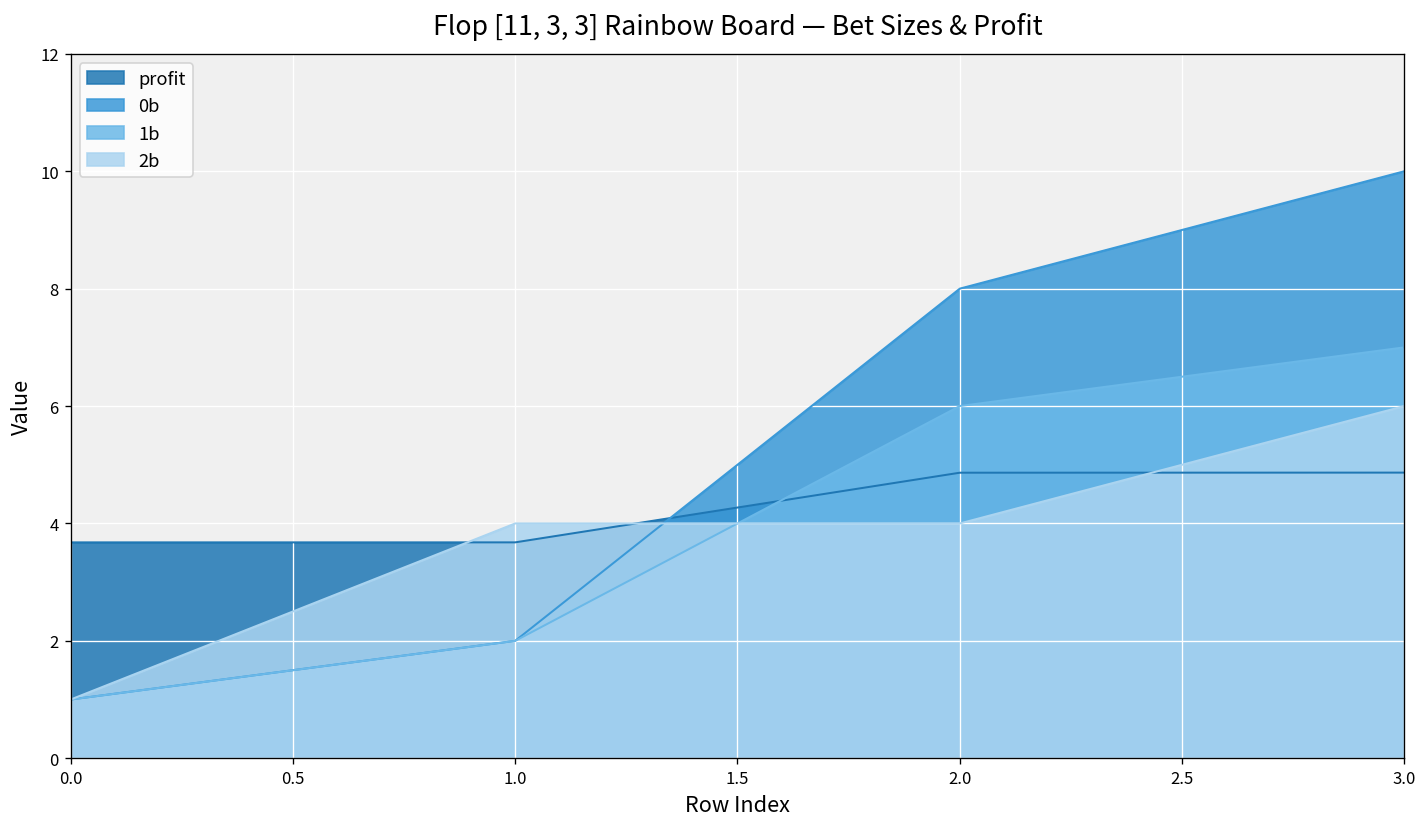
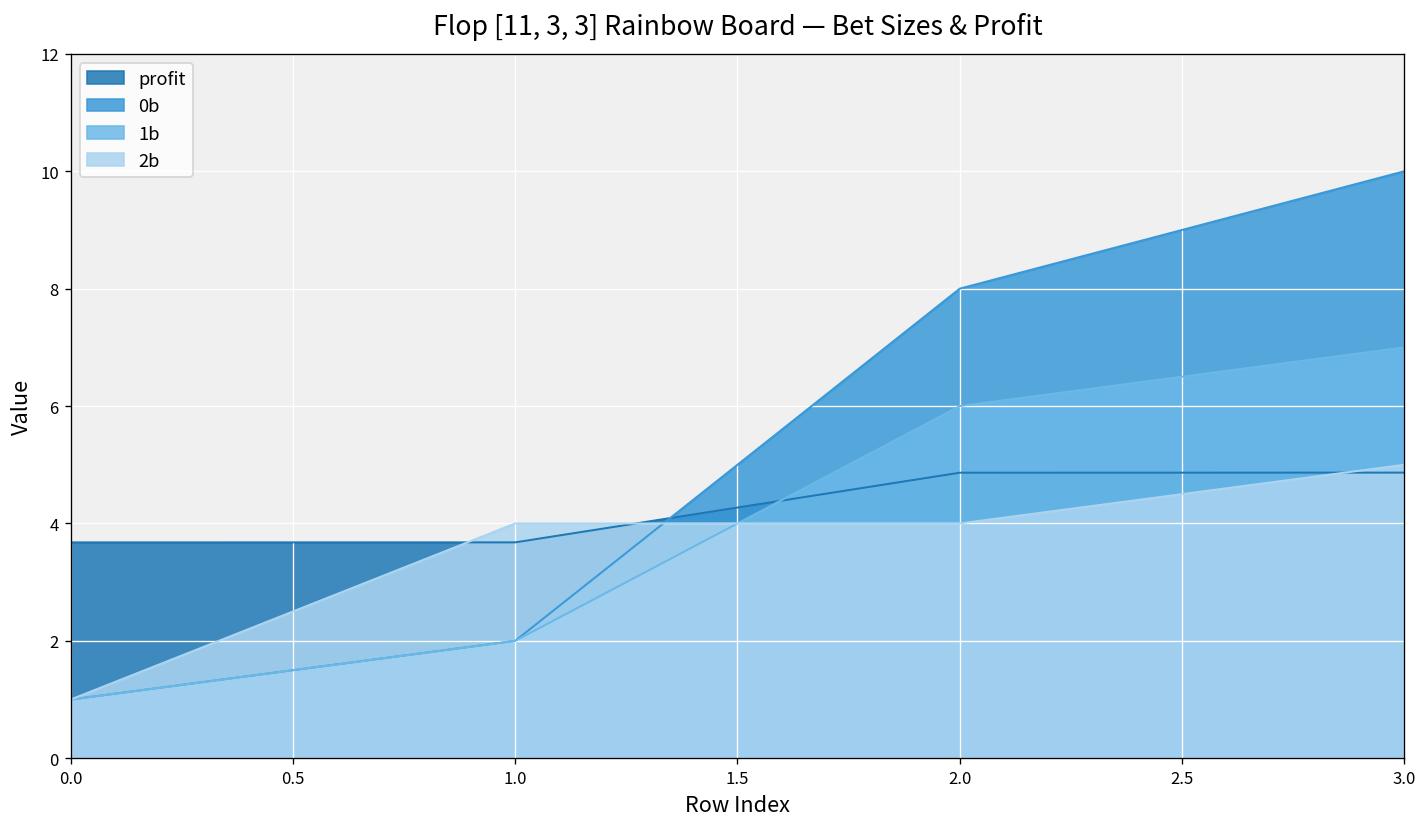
2b, 3.0: 6 -> 5
